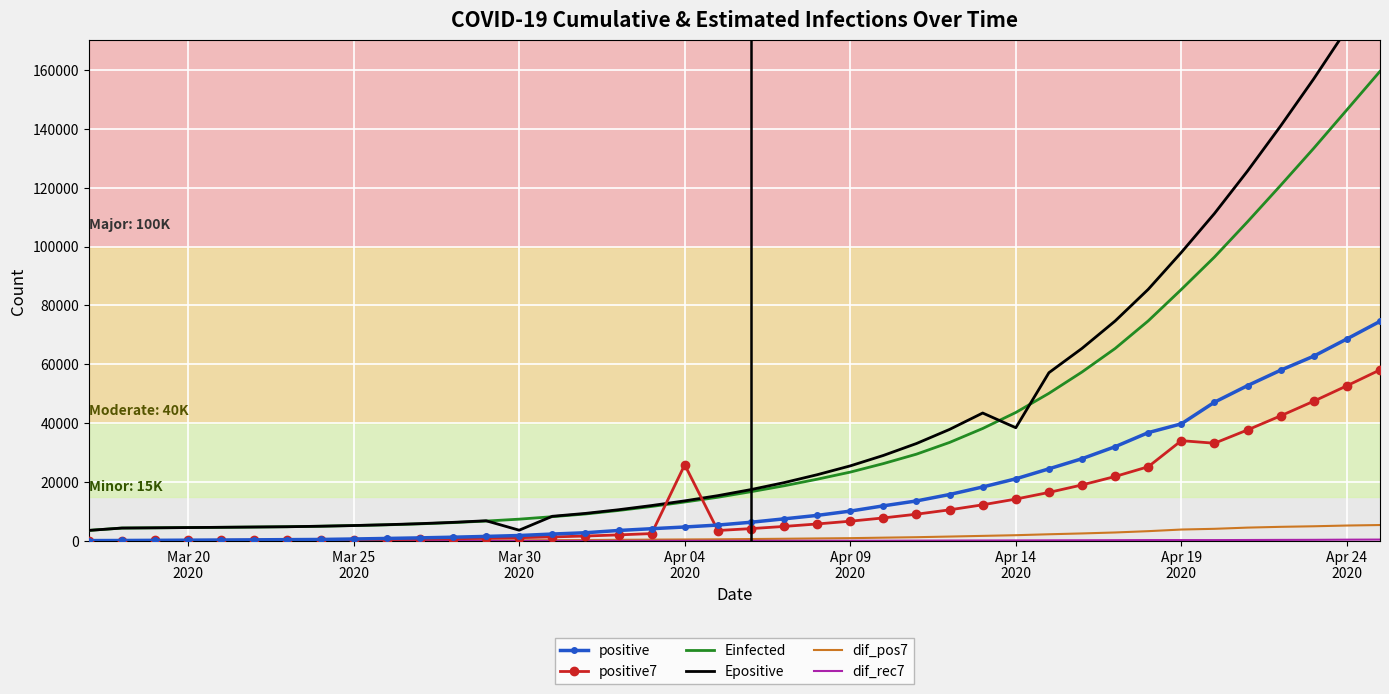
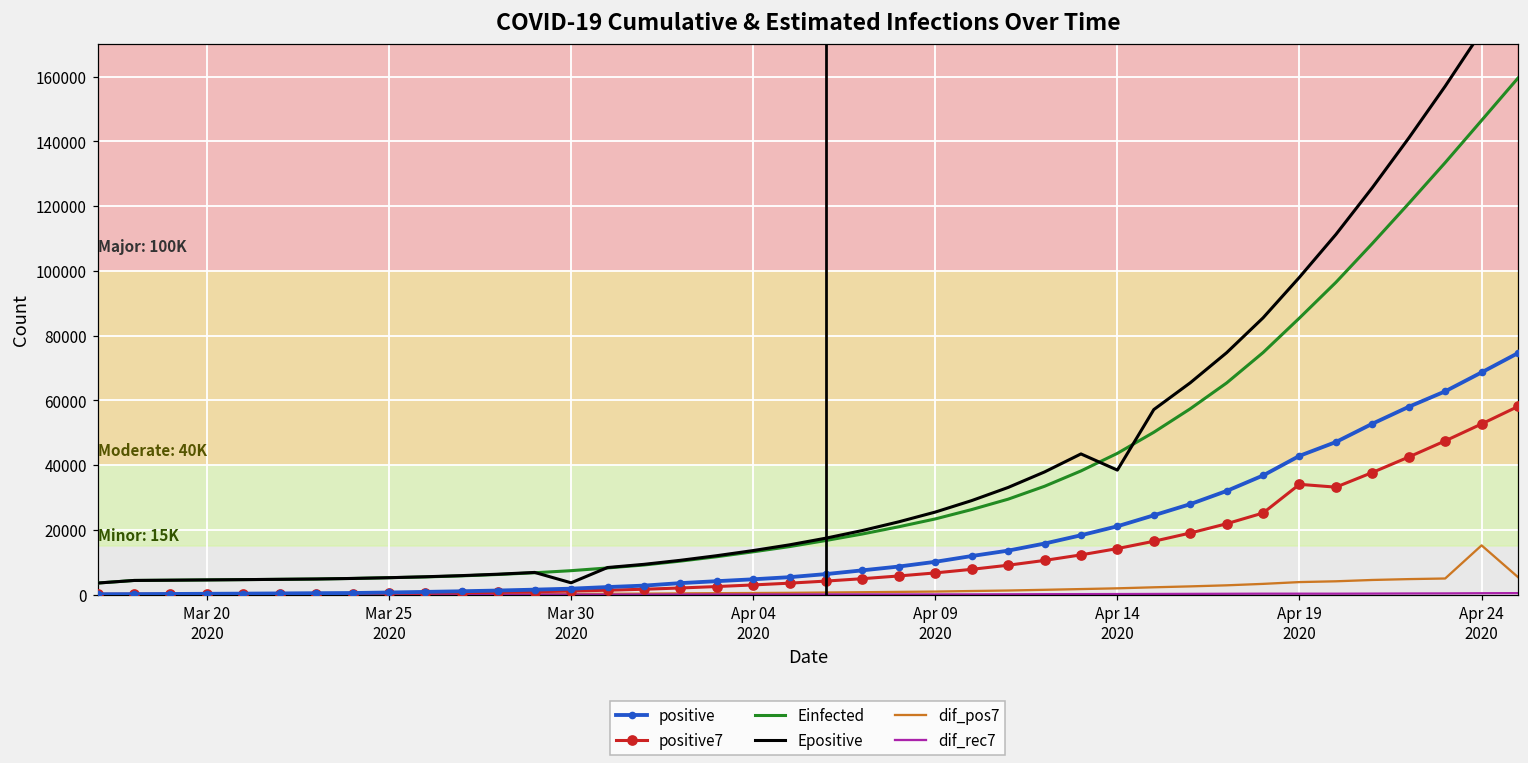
positive7, Apr 04 2020: 26000 -> 3000
positive, Apr 19 2020: 40000 -> 43000
dif_pos7, Apr 24 2020: 5000 -> 15000
